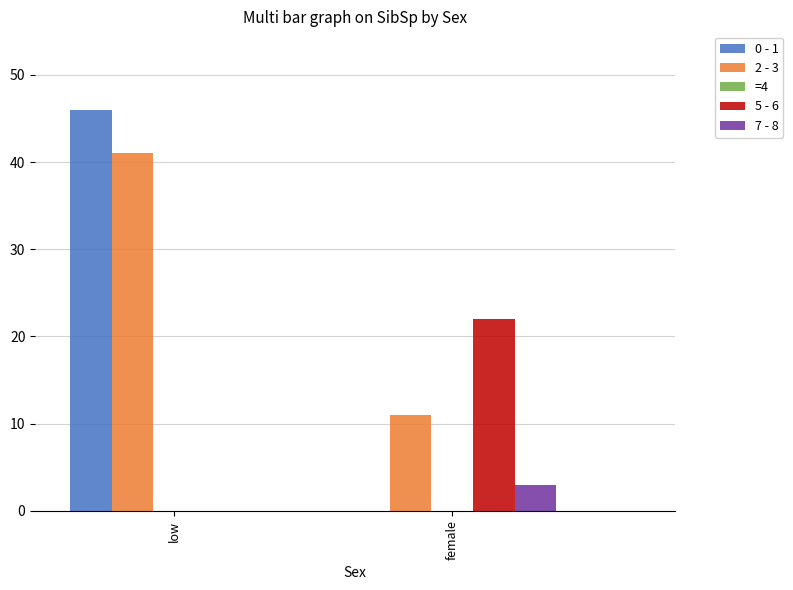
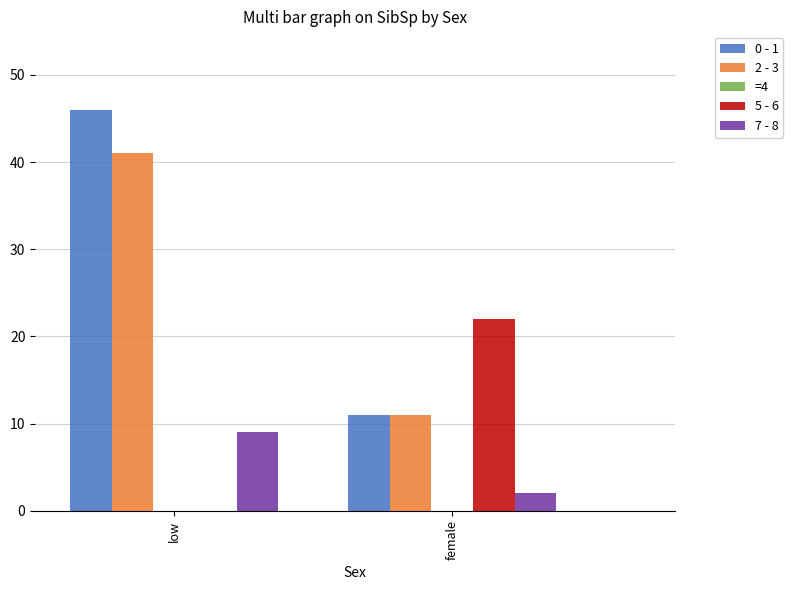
7 - 8, low: 0 -> 9
0 - 1, female: 0 -> 11
7 - 8, female: 3 -> 2
